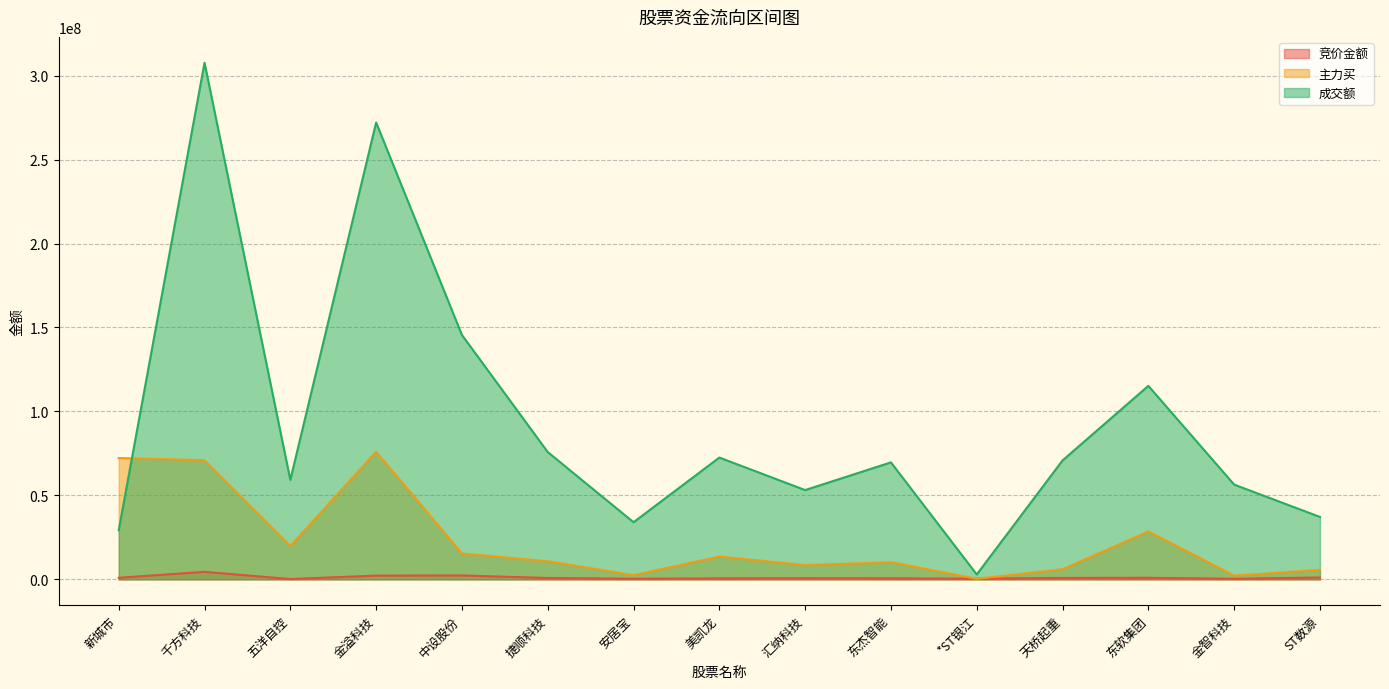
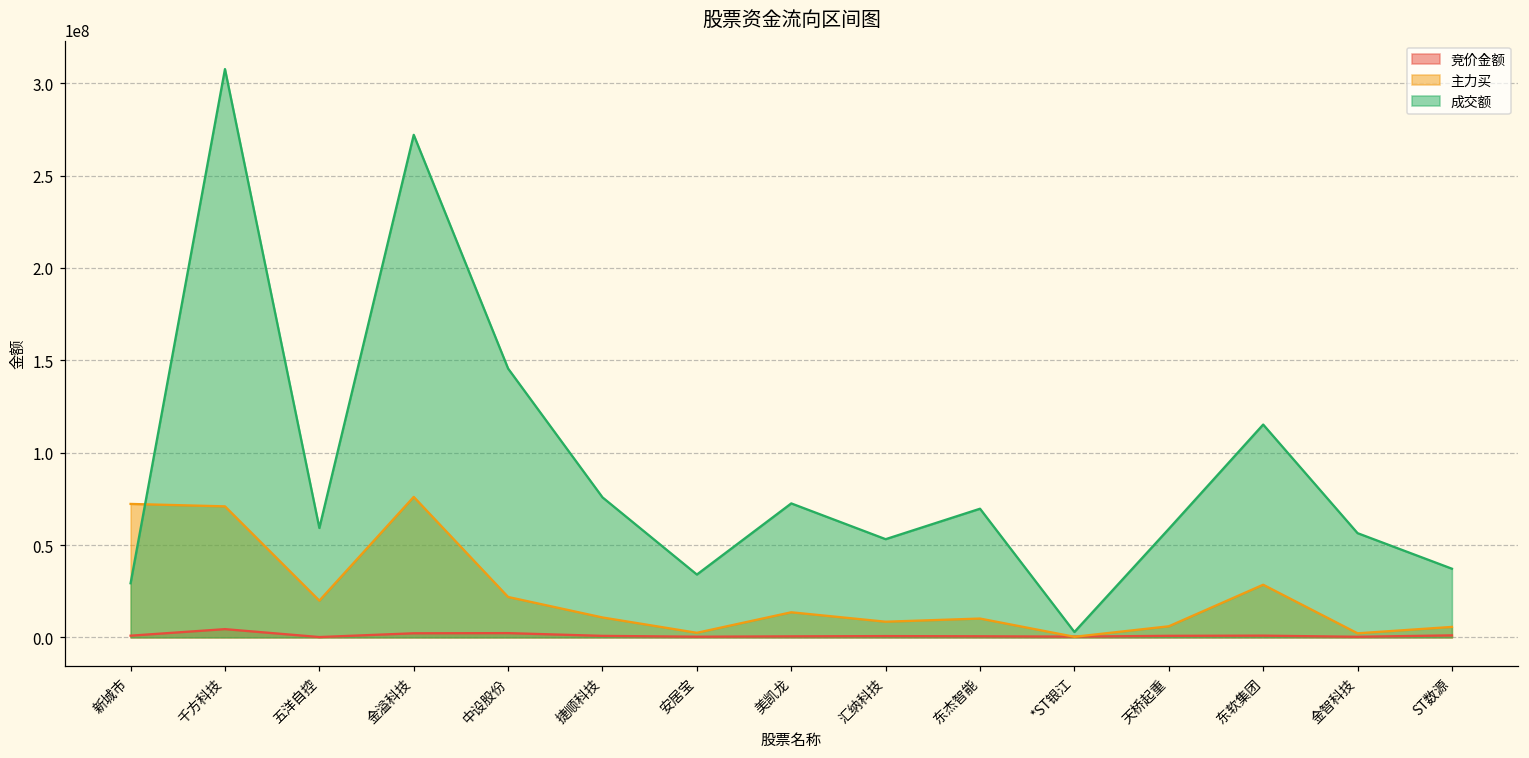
主力买, 中设股份: 15000000 -> 22000000
成交额, 天桥起重: 71000000 -> 59000000
